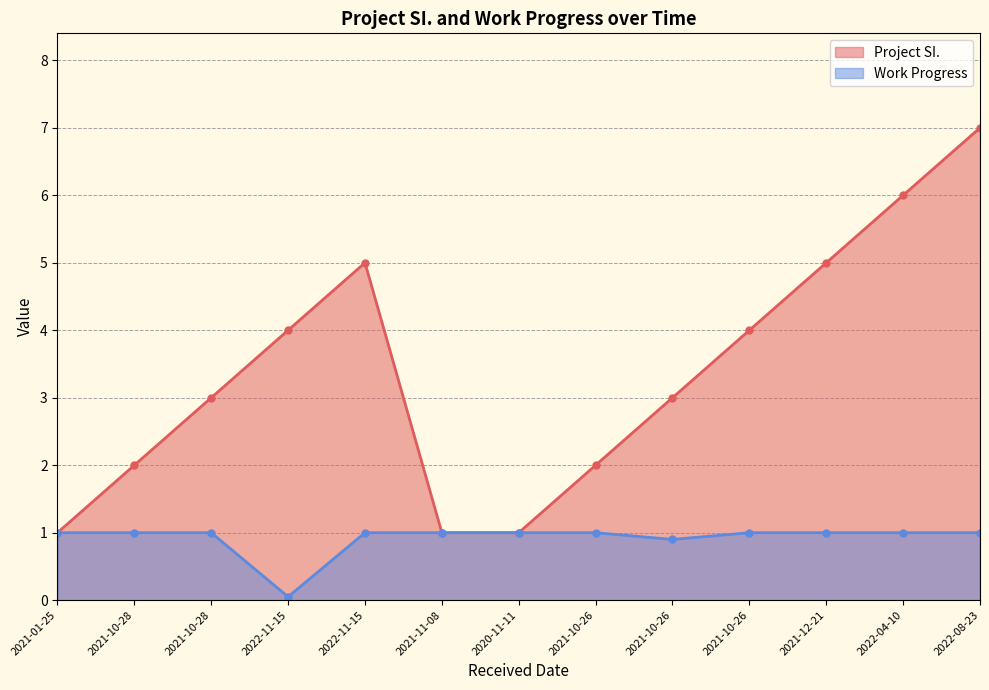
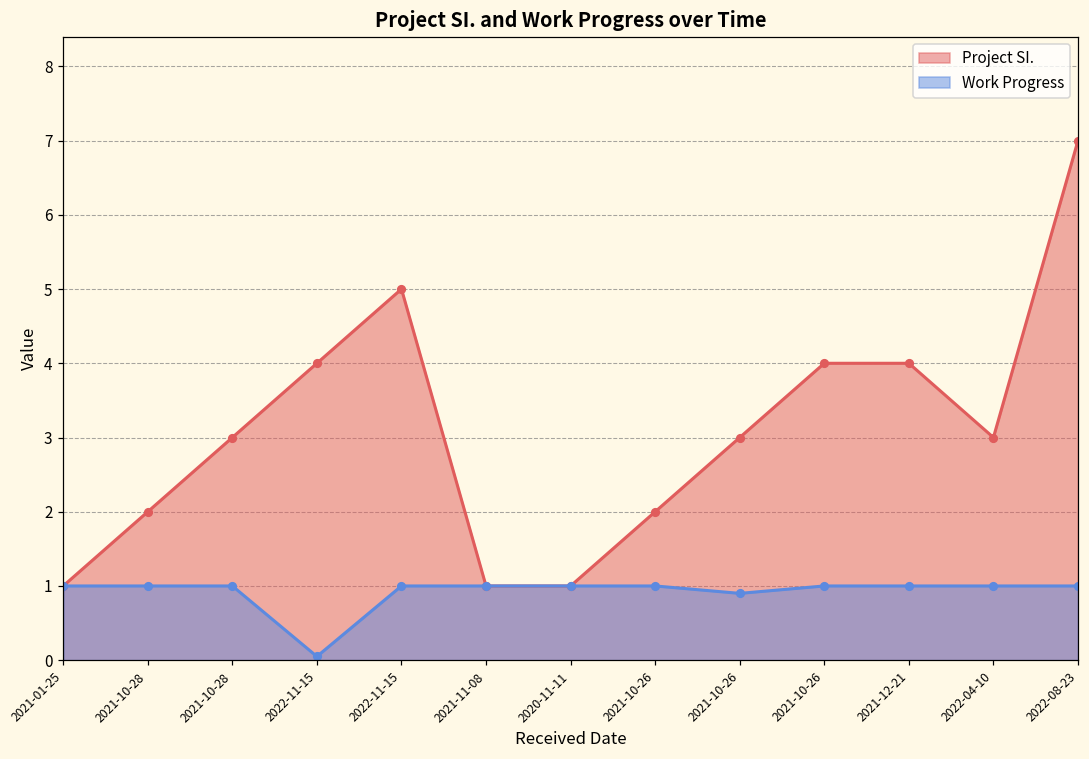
Project SI., 2021-12-21: 5 -> 4
Project SI., 2022-04-10: 6 -> 3
